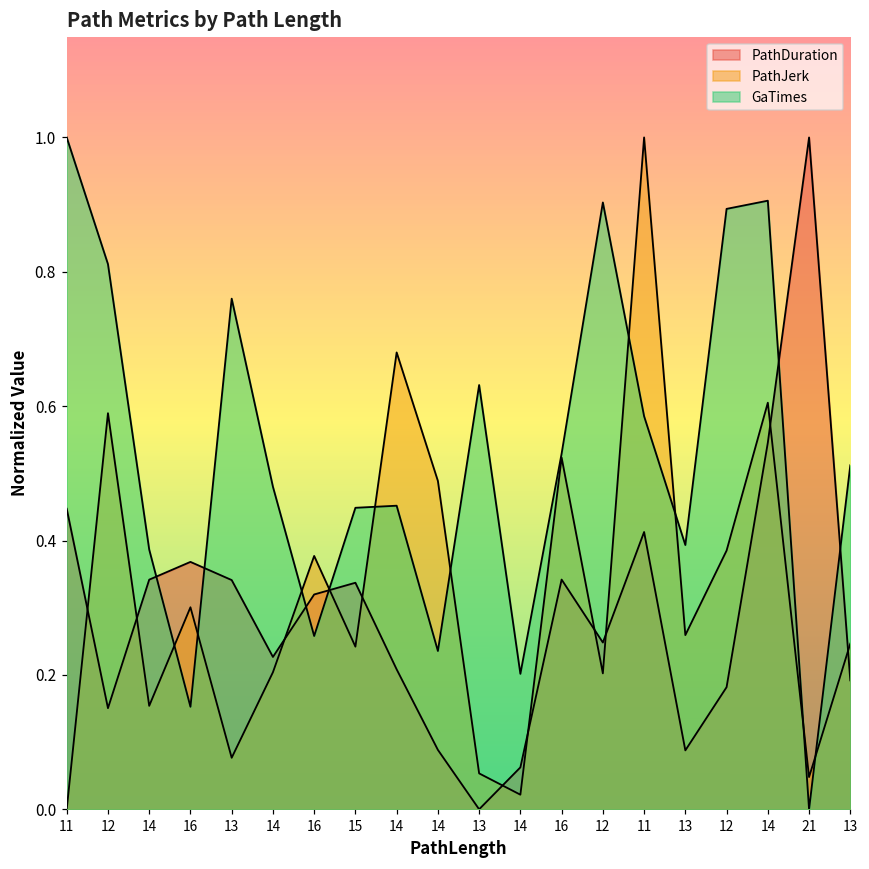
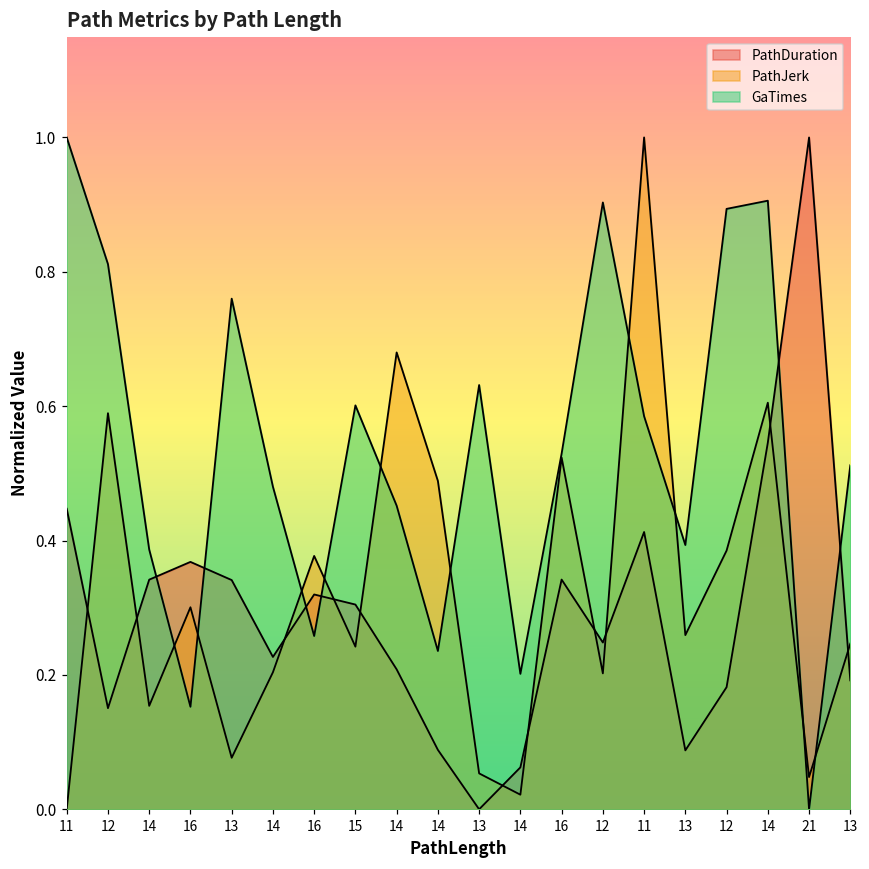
PathDuration, 15: 0.34 -> 0.30
GaTimes, 15: 0.45 -> 0.60
